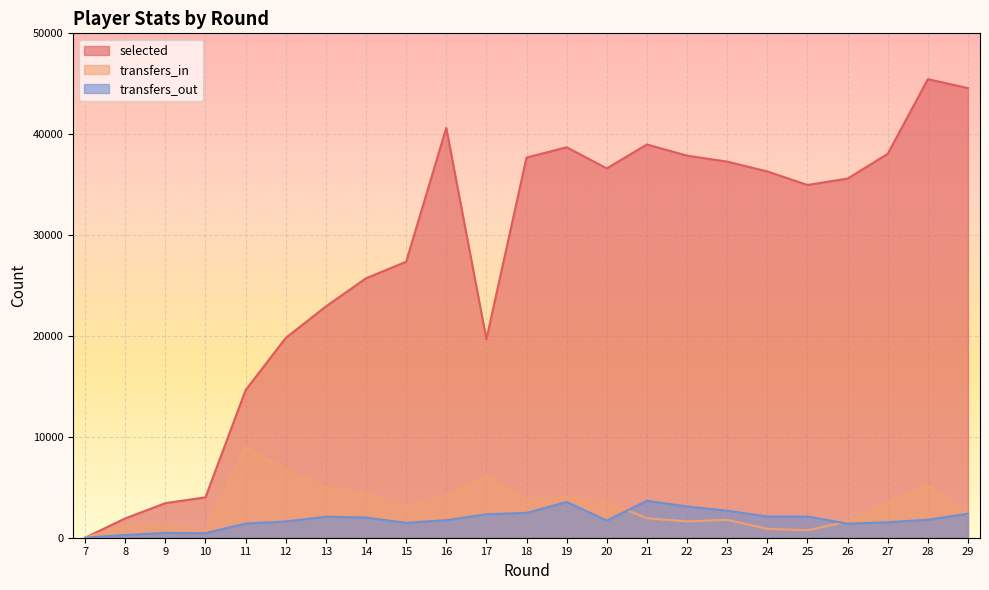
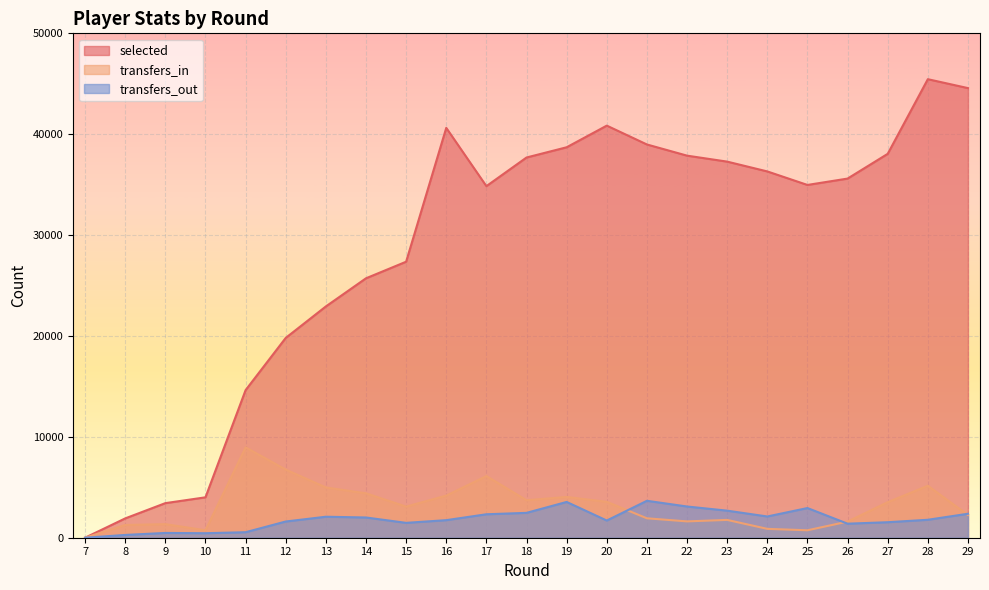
transfers_out, 11: 1400 -> 500
selected, 17: 19700 -> 34900
selected, 20: 36600 -> 40900
transfers_out, 25: 2100 -> 2900
